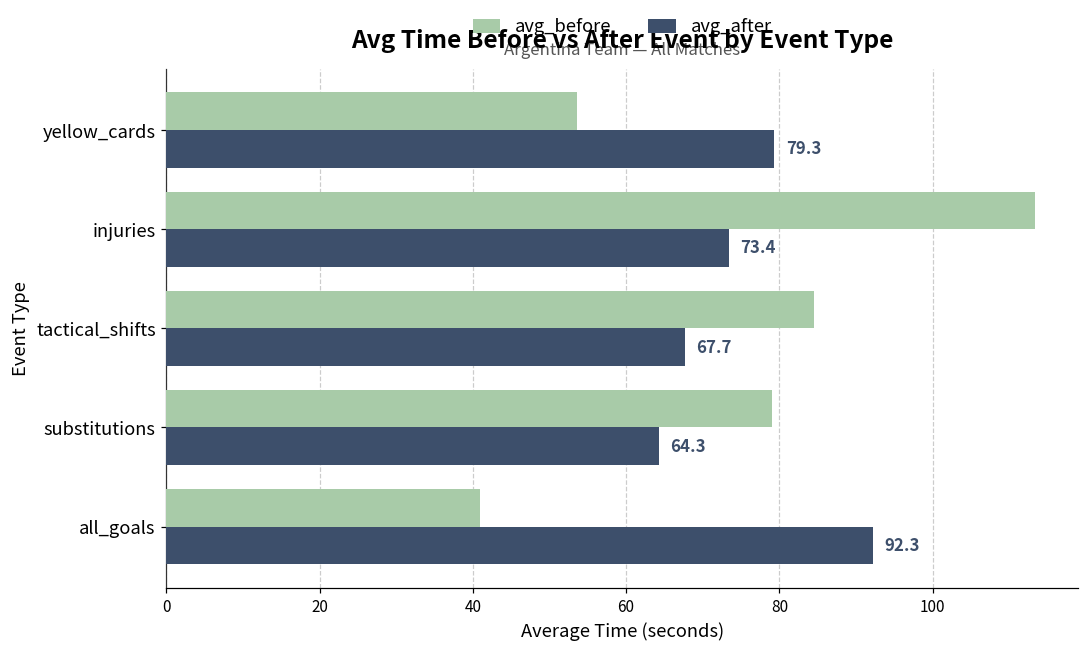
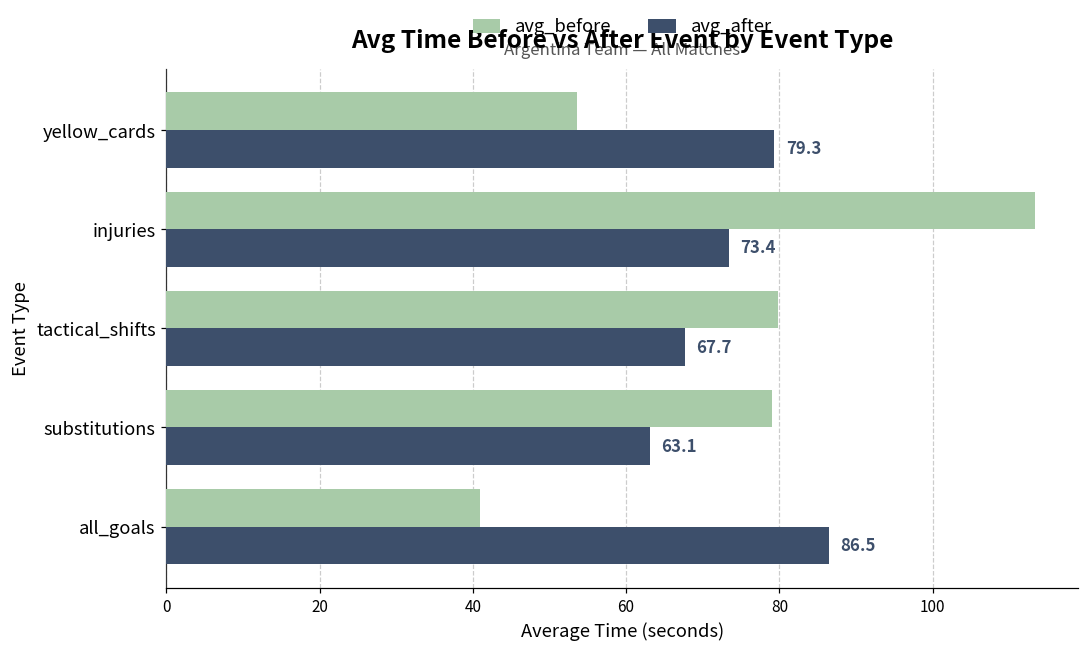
avg_before, tactical_shifts: 85 -> 80
avg_after, substitutions: 64.3 -> 63.1
avg_after, all_goals: 92.3 -> 86.5
